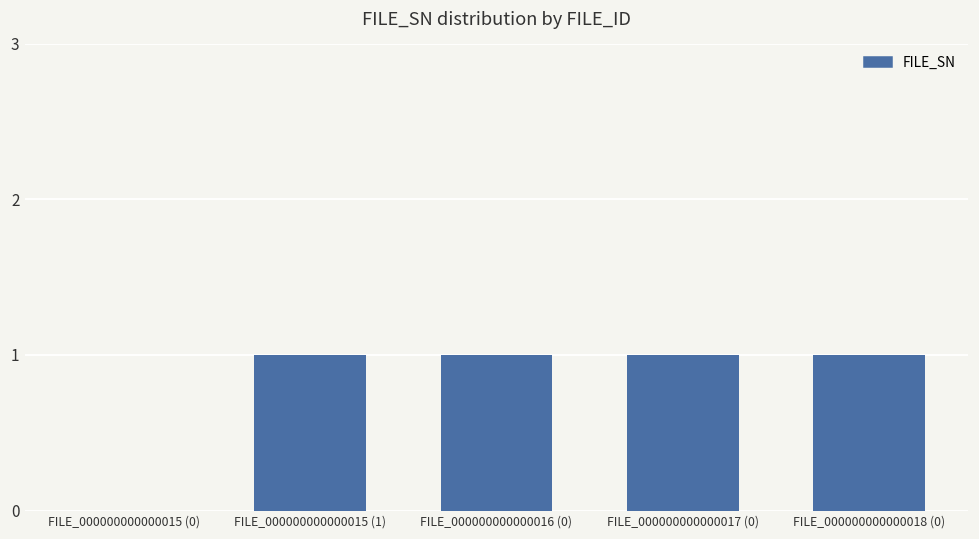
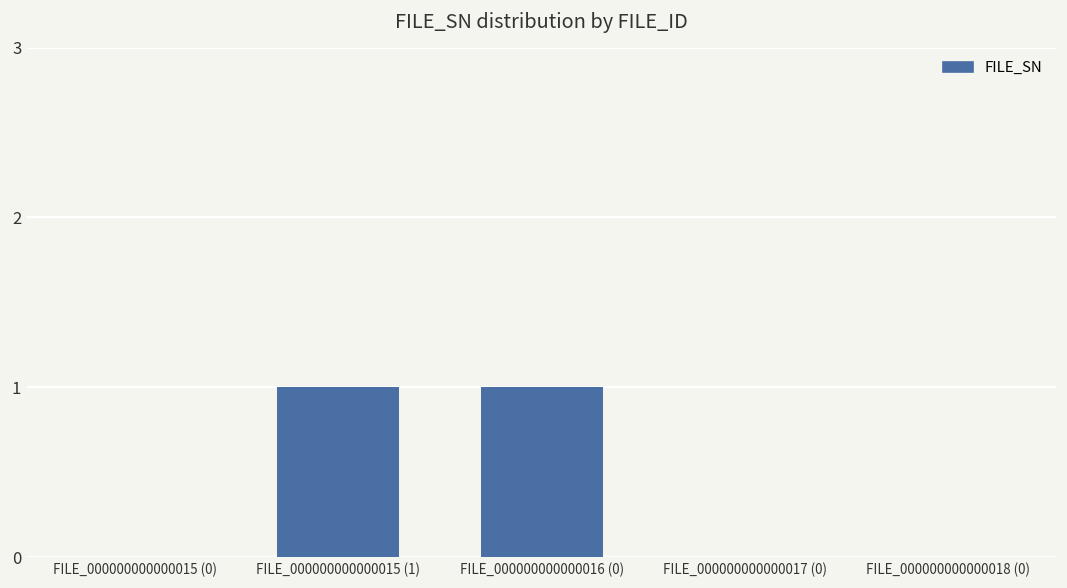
FILE_000000000000017 (0): 1 -> 0
FILE_000000000000018 (0): 1 -> 0
